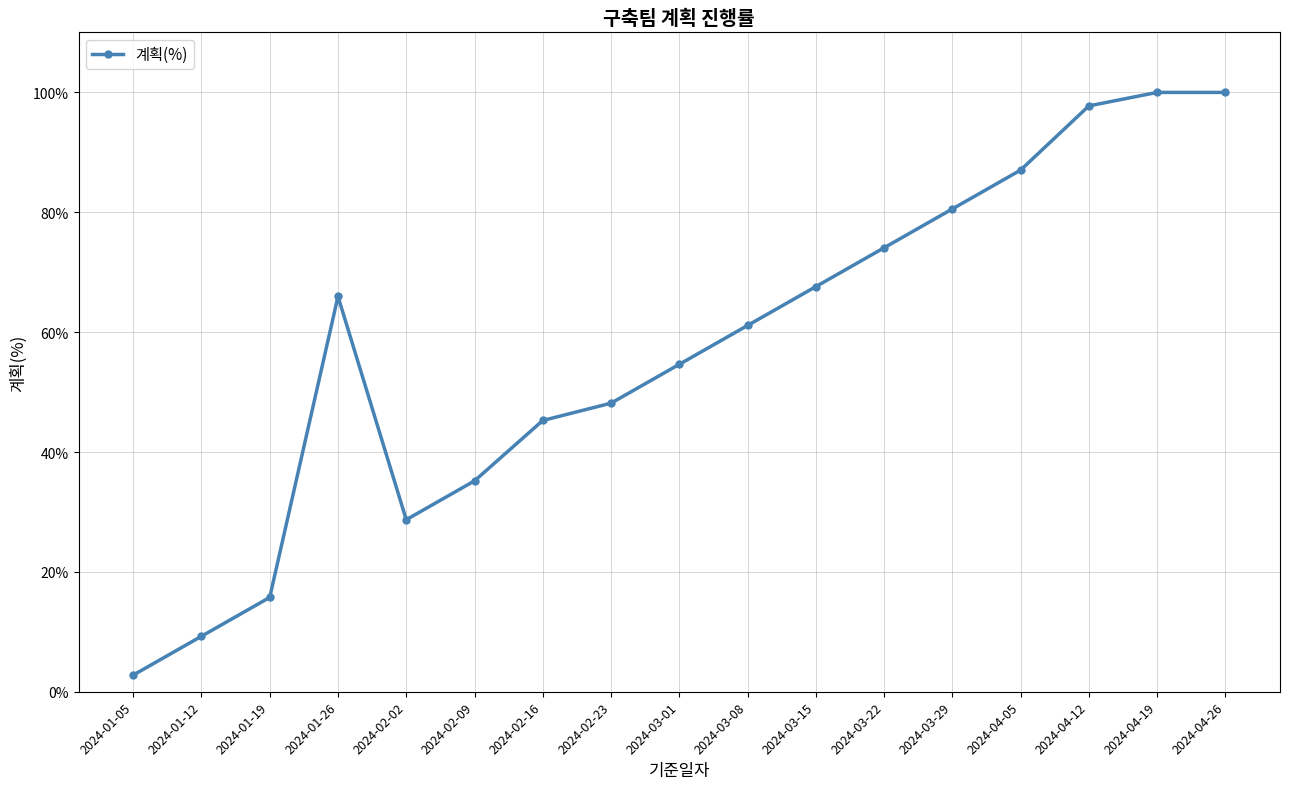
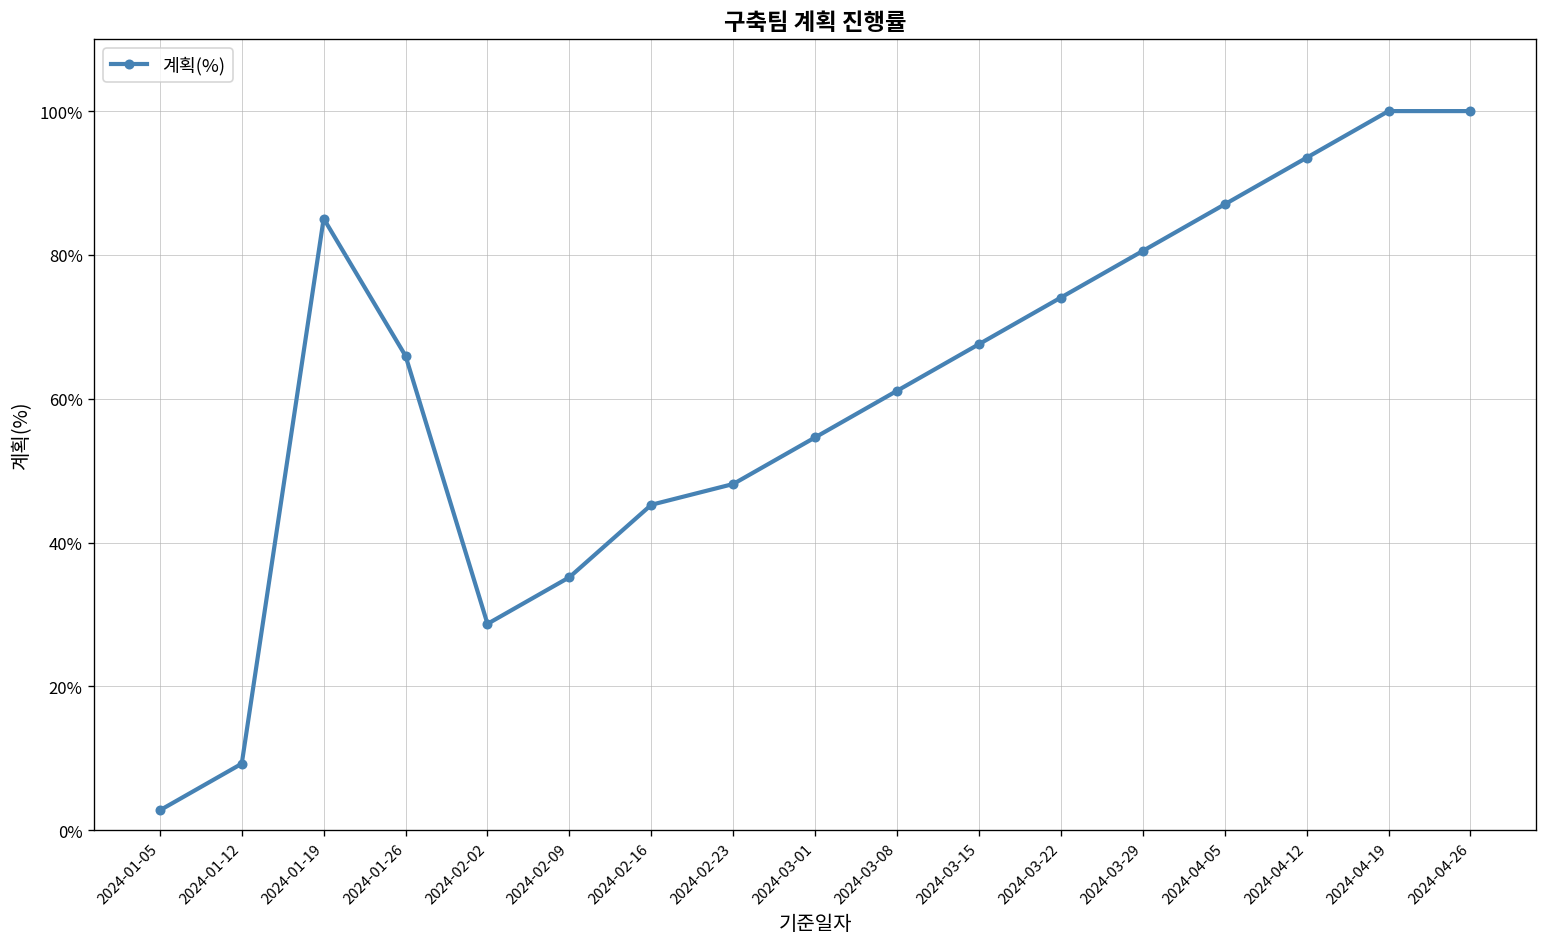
2024-01-19: 16% -> 85%
2024-04-12: 98% -> 94%
